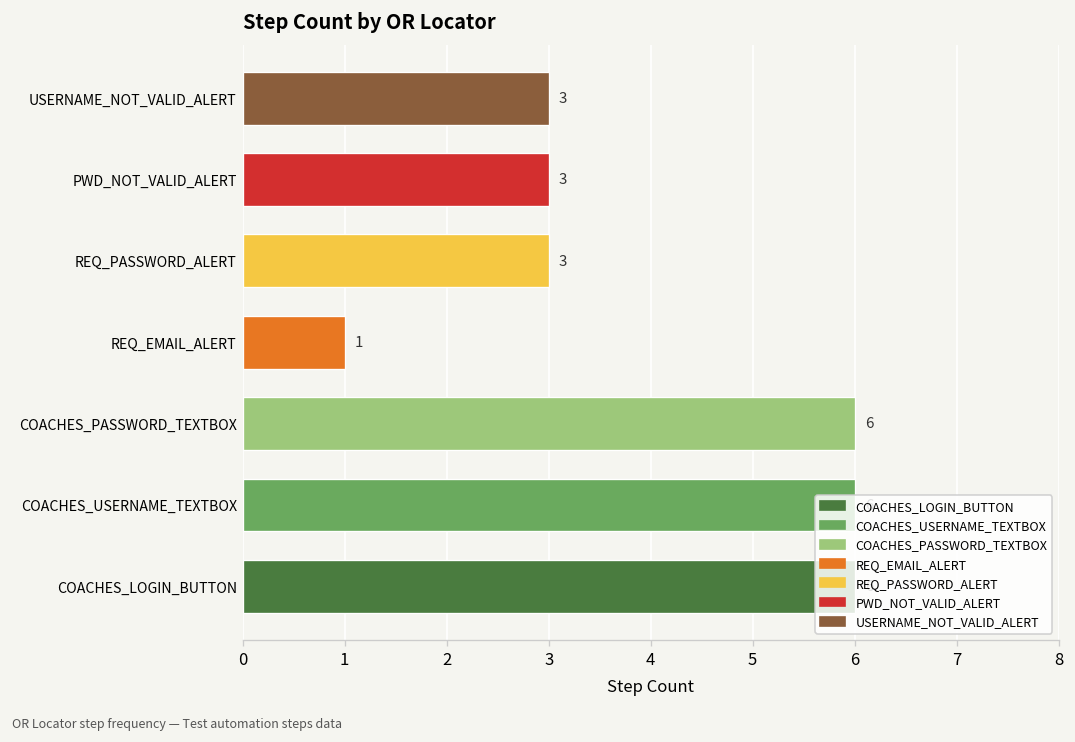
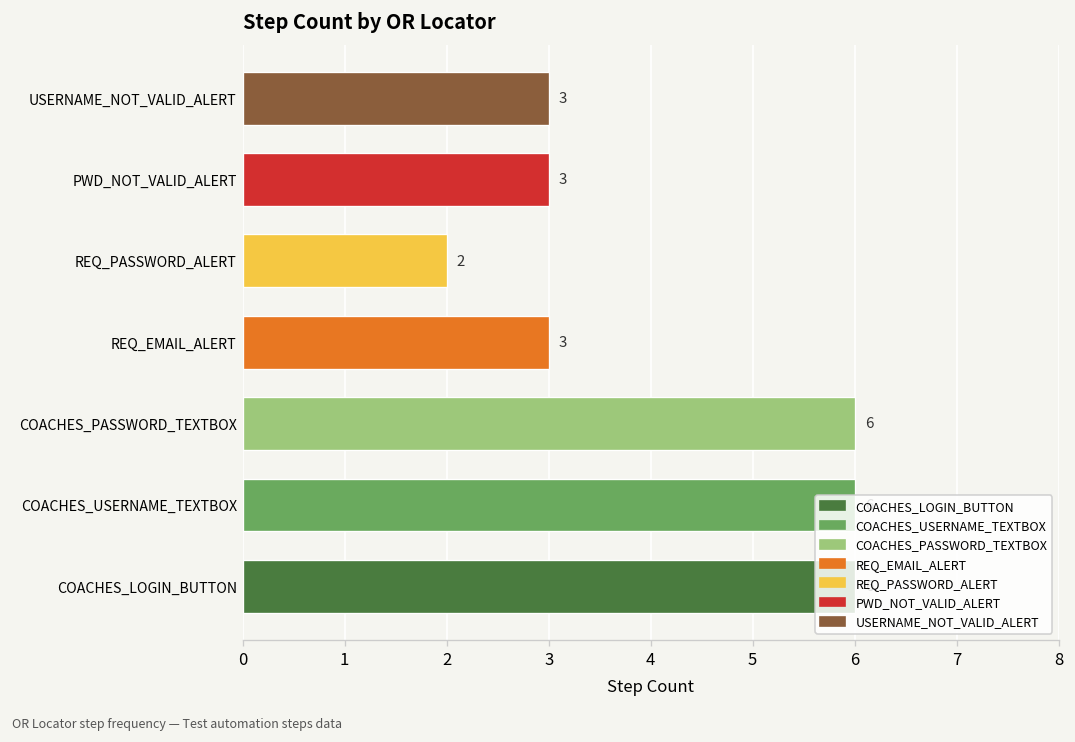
REQ_PASSWORD_ALERT: 3 -> 2
REQ_EMAIL_ALERT: 1 -> 3
